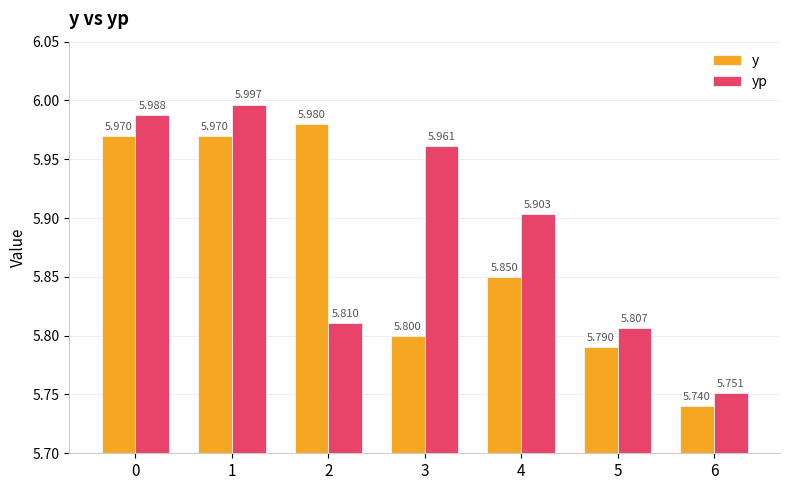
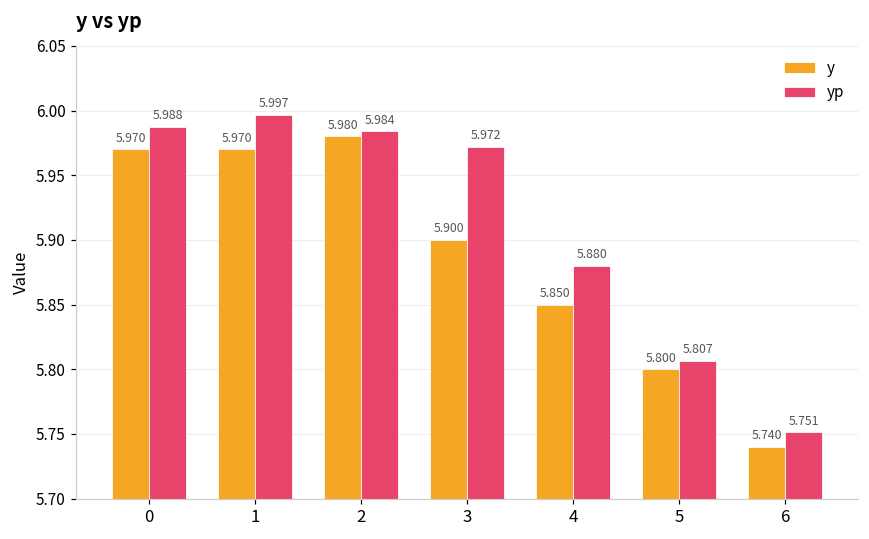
yp, 2: 5.810 -> 5.984
y, 3: 5.800 -> 5.900
yp, 3: 5.961 -> 5.972
yp, 4: 5.903 -> 5.880
y, 5: 5.790 -> 5.800
